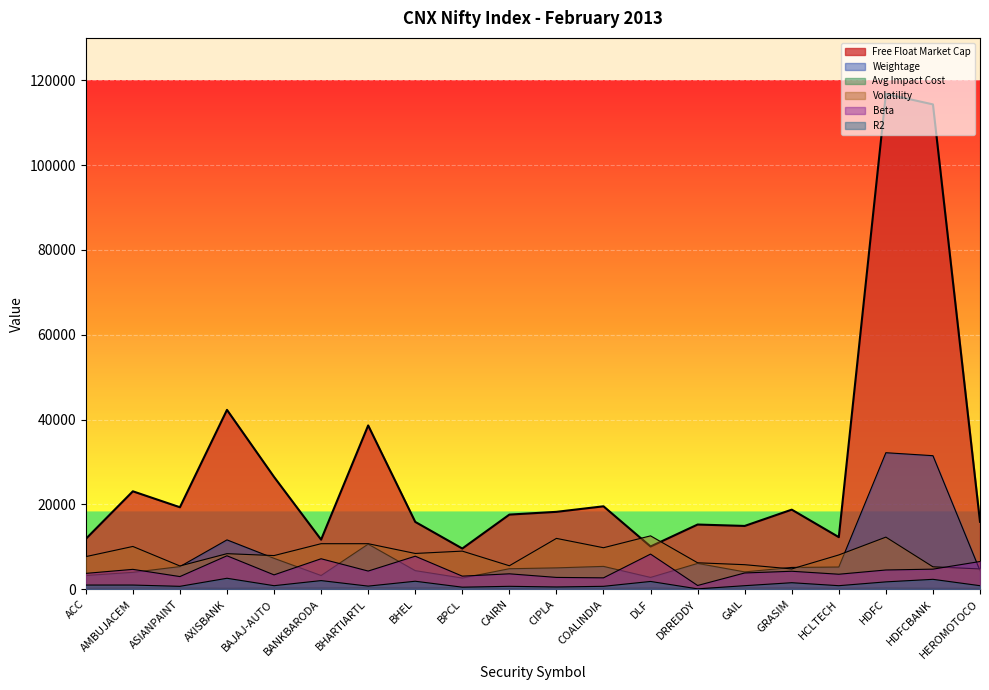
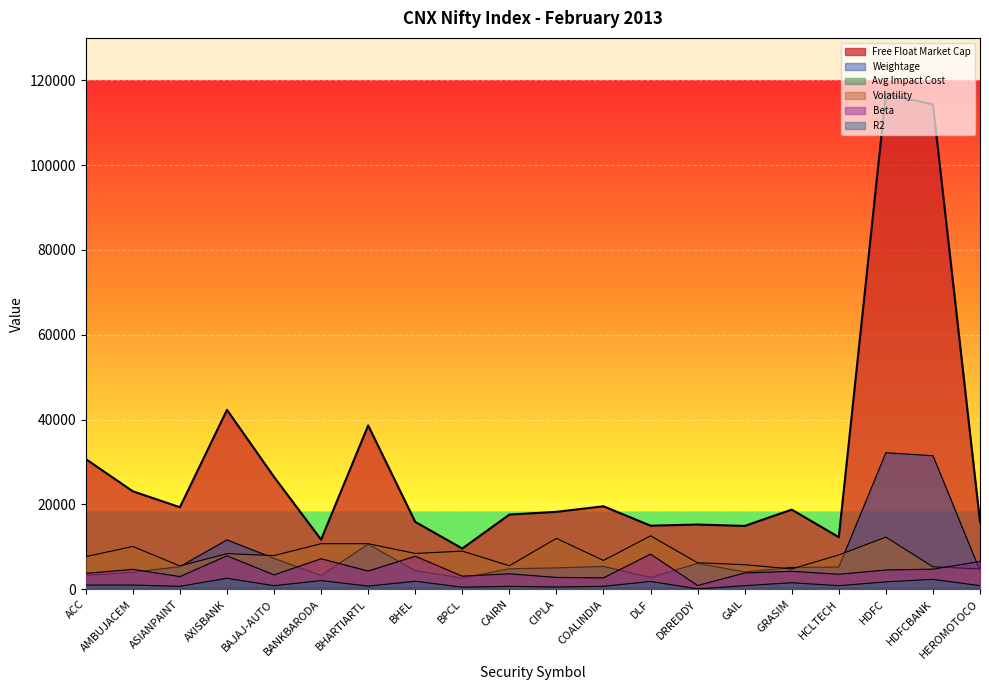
Free Float Market Cap, ACC: 12000 -> 31000
Volatility, COALINDIA: 10000 -> 7000
Free Float Market Cap, DLF: 10000 -> 15000
